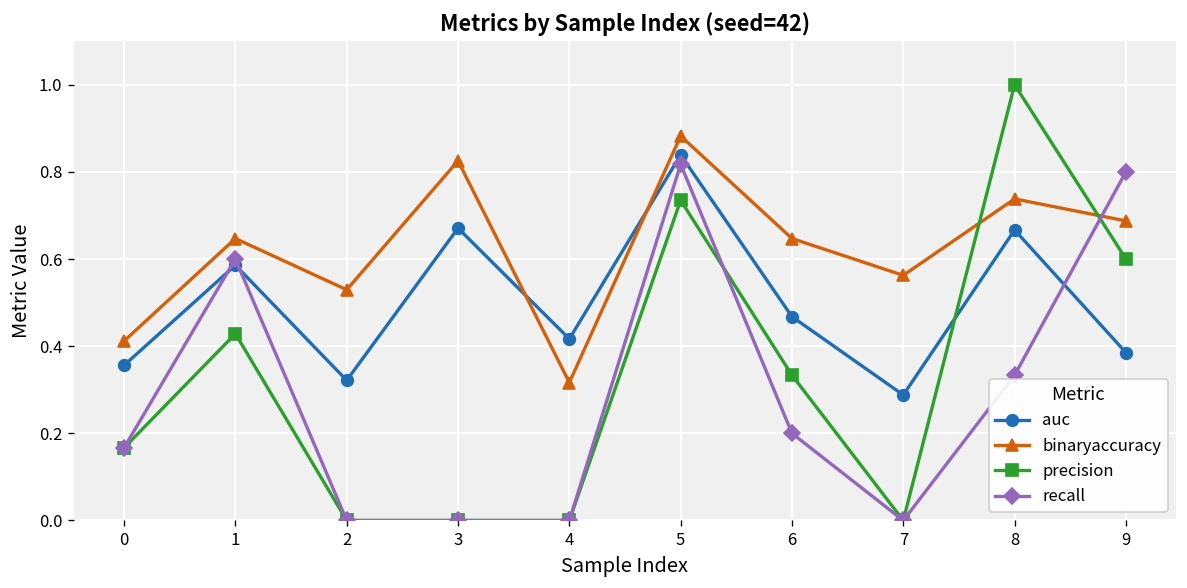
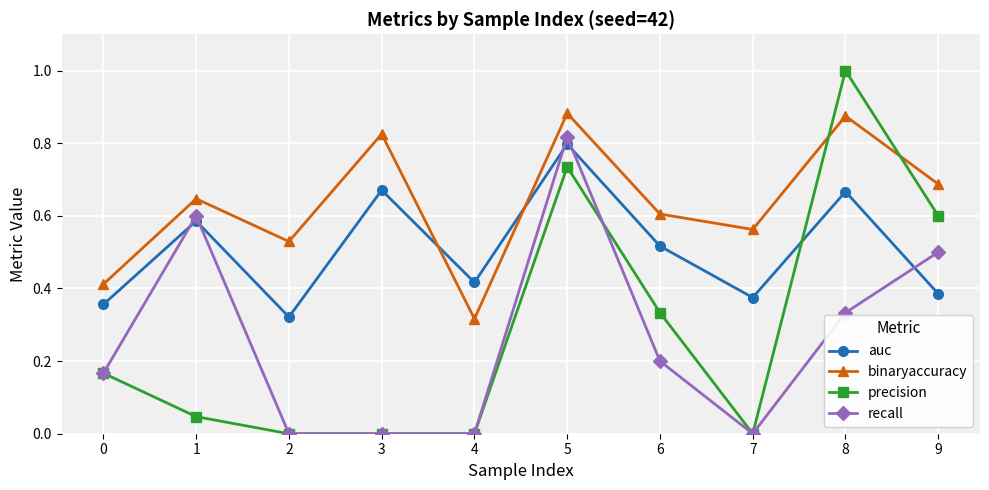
precision, 1: 0.43 -> 0.05
auc, 5: 0.84 -> 0.80
auc, 6: 0.47 -> 0.52
binaryaccuracy, 6: 0.65 -> 0.60
auc, 7: 0.29 -> 0.38
binaryaccuracy, 8: 0.74 -> 0.88
recall, 9: 0.8 -> 0.5
